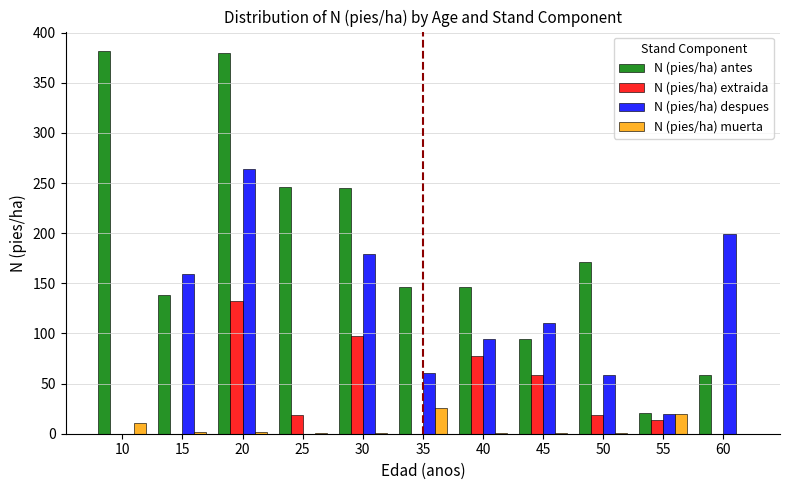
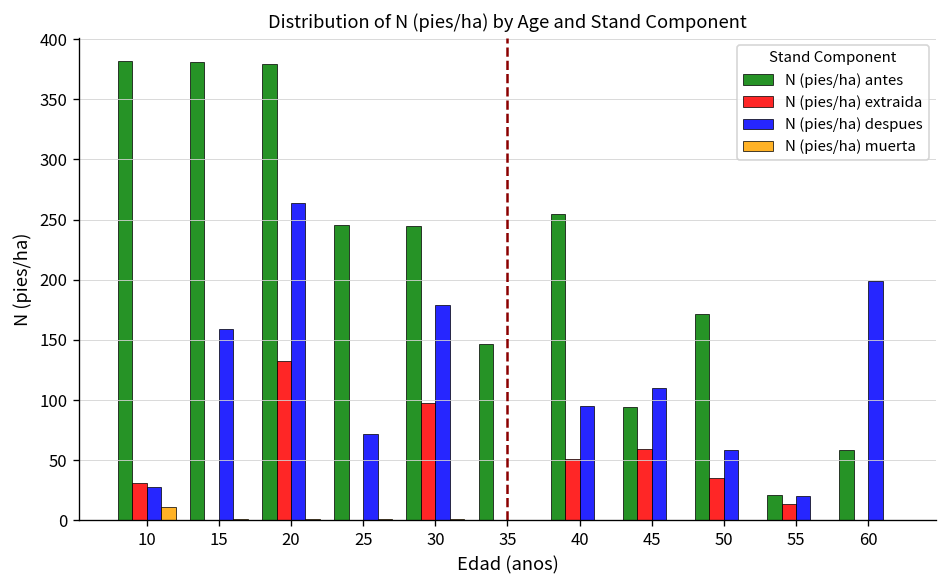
N (pies/ha) extraida, 10: 0 -> 31
N (pies/ha) despues, 10: 0 -> 28
N (pies/ha) antes, 15: 138 -> 381
N (pies/ha) extraida, 25: 19 -> 0
N (pies/ha) despues, 25: 0 -> 72
N (pies/ha) despues, 35: 61 -> 0
N (pies/ha) muerta, 35: 25 -> 1
N (pies/ha) antes, 40: 146 -> 255
N (pies/ha) extraida, 40: 77 -> 51
N (pies/ha) extraida, 50: 19 -> 35
N (pies/ha) muerta, 55: 20 -> 0
